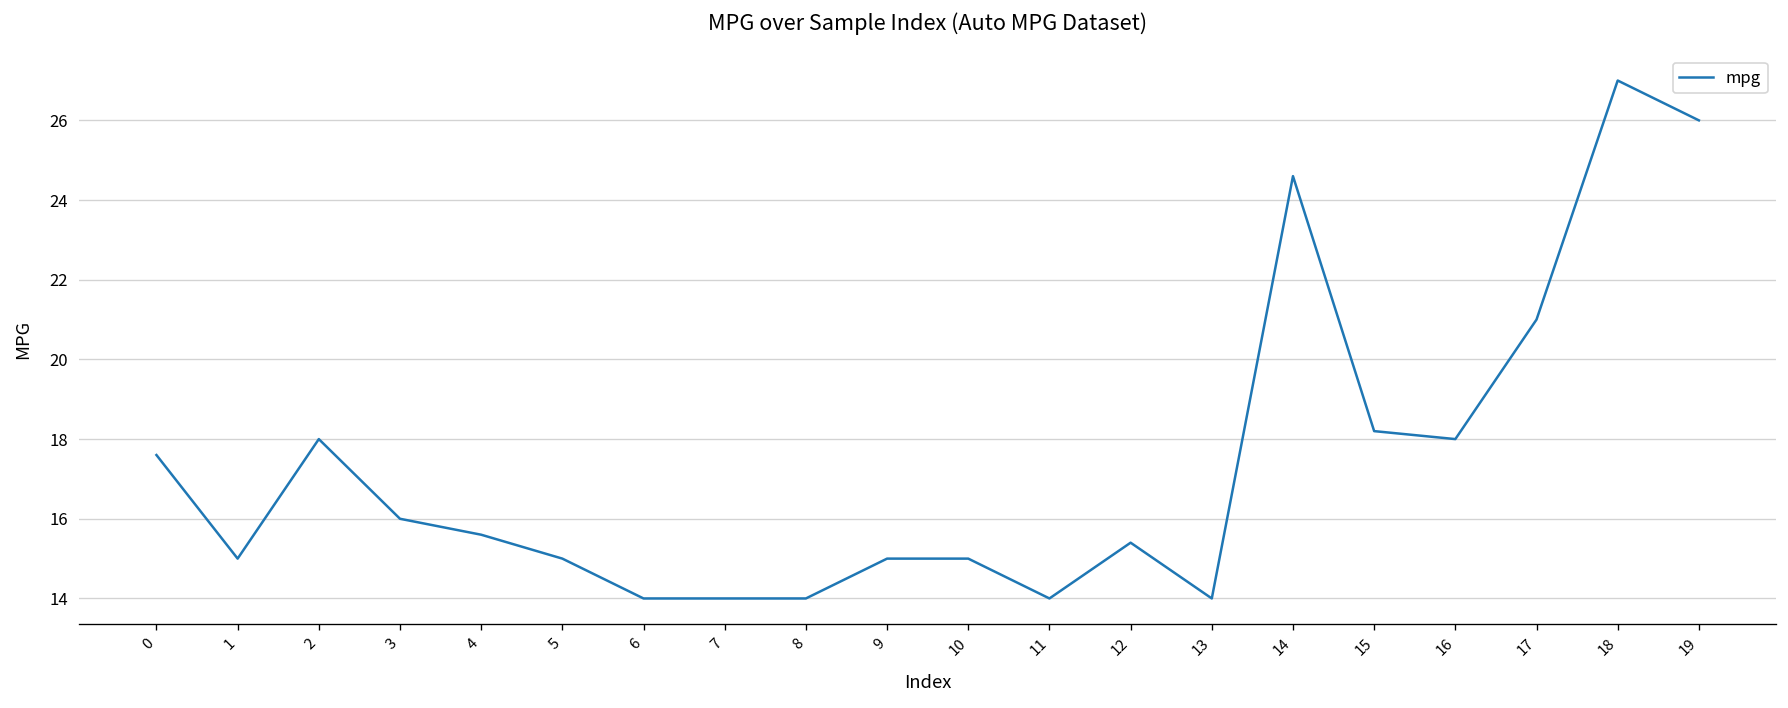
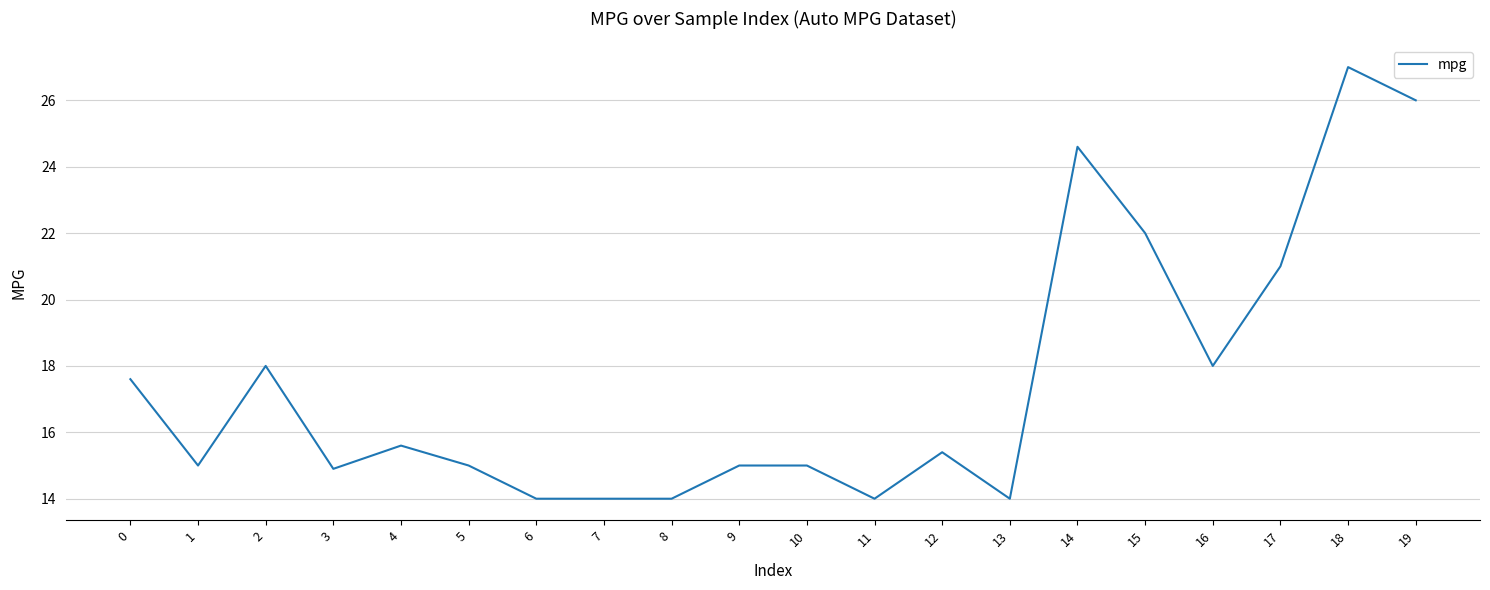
3: 16.0 -> 14.9
15: 18.2 -> 22.0
